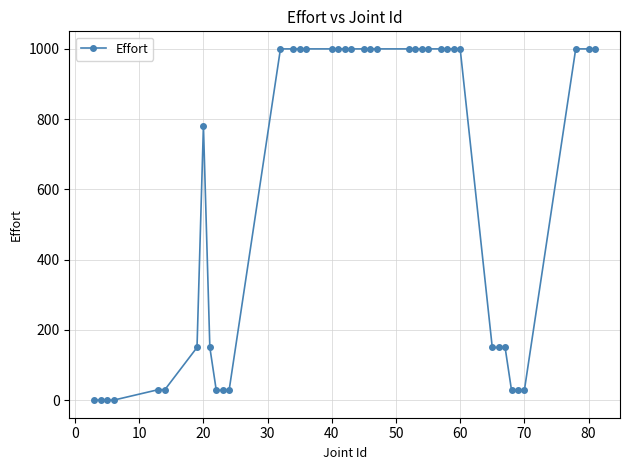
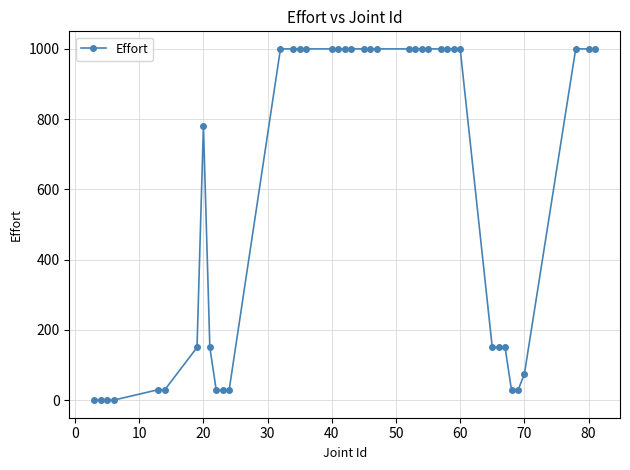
70: 30 -> 70
